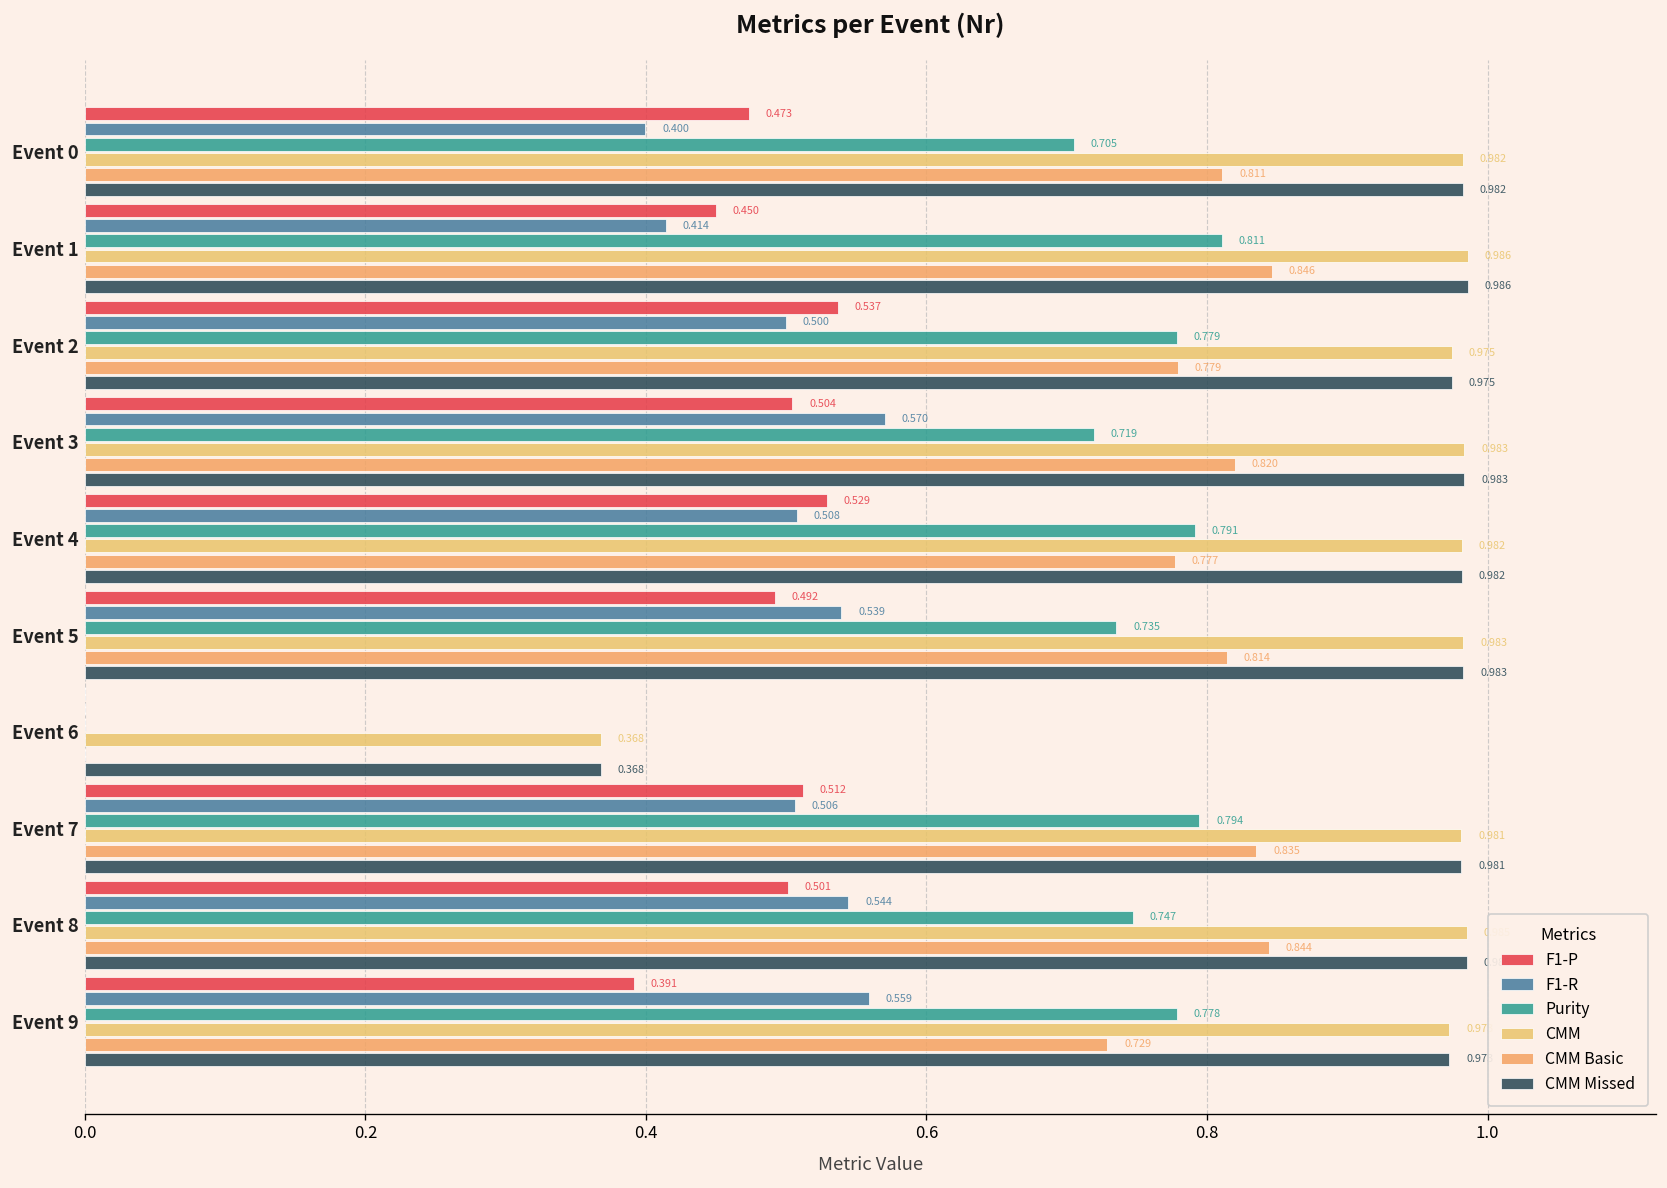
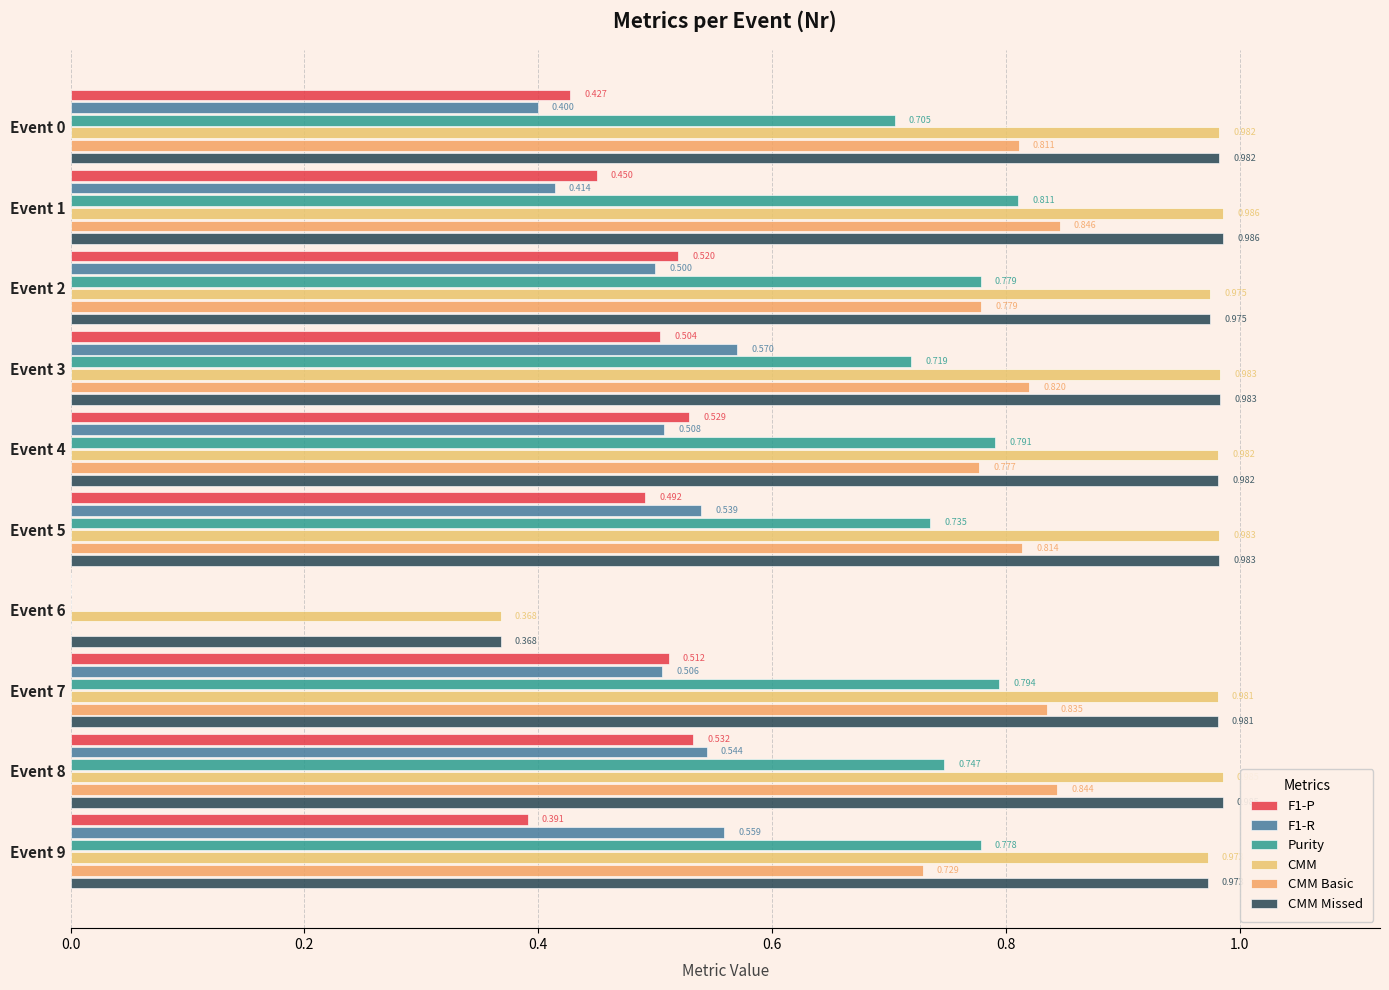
F1-P, Event 0: 0.473 -> 0.427
F1-P, Event 2: 0.537 -> 0.520
F1-P, Event 8: 0.501 -> 0.532
